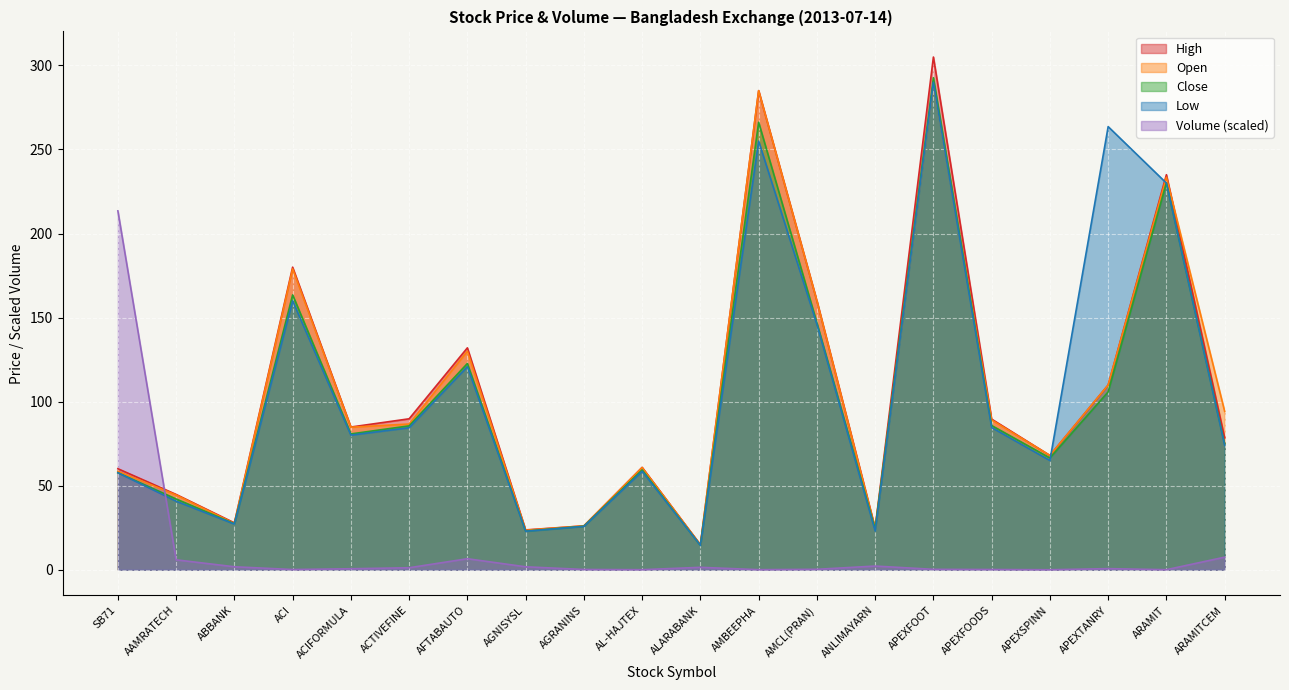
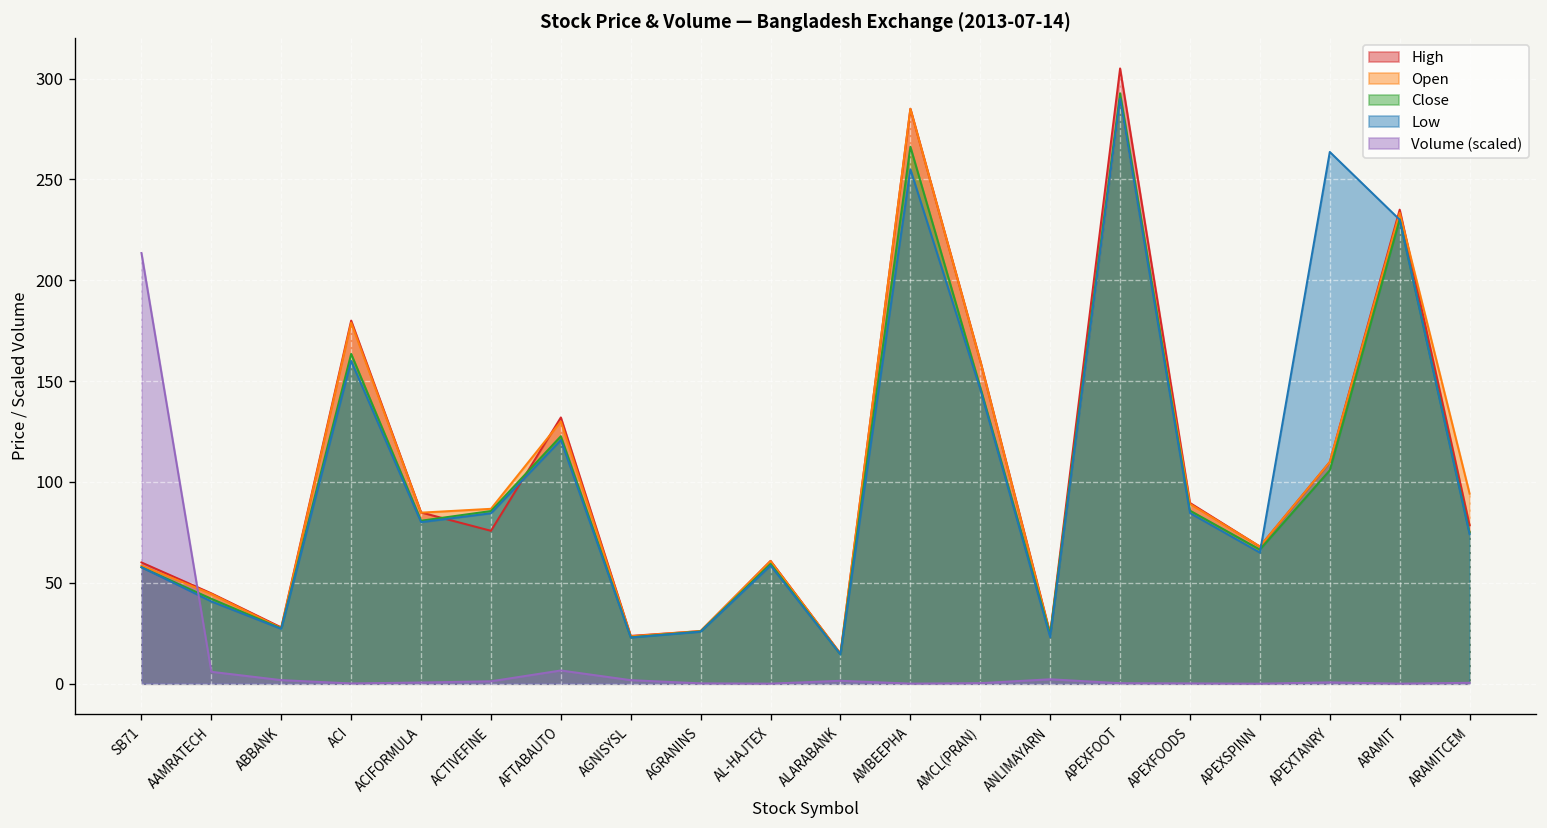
High, ACTIVEFINE: 90 -> 76
Volume (scaled), ARAMITCEM: 7 -> 0
